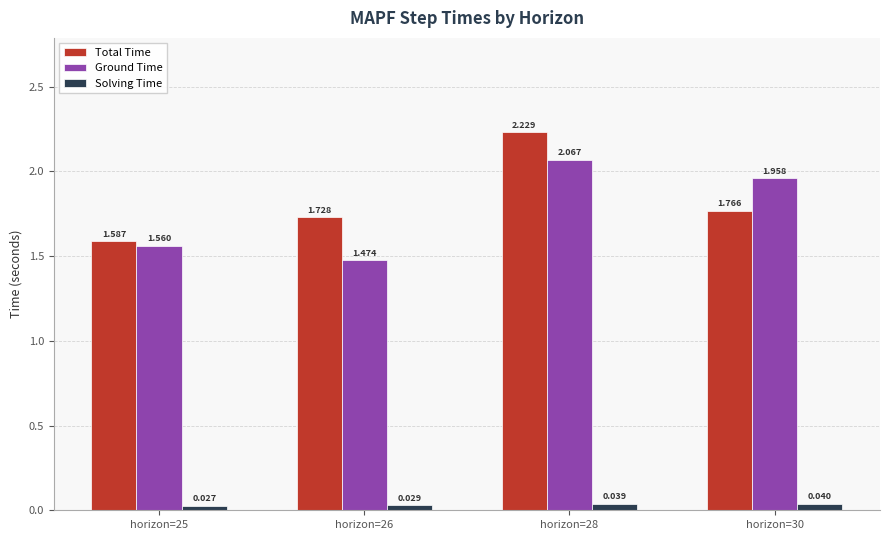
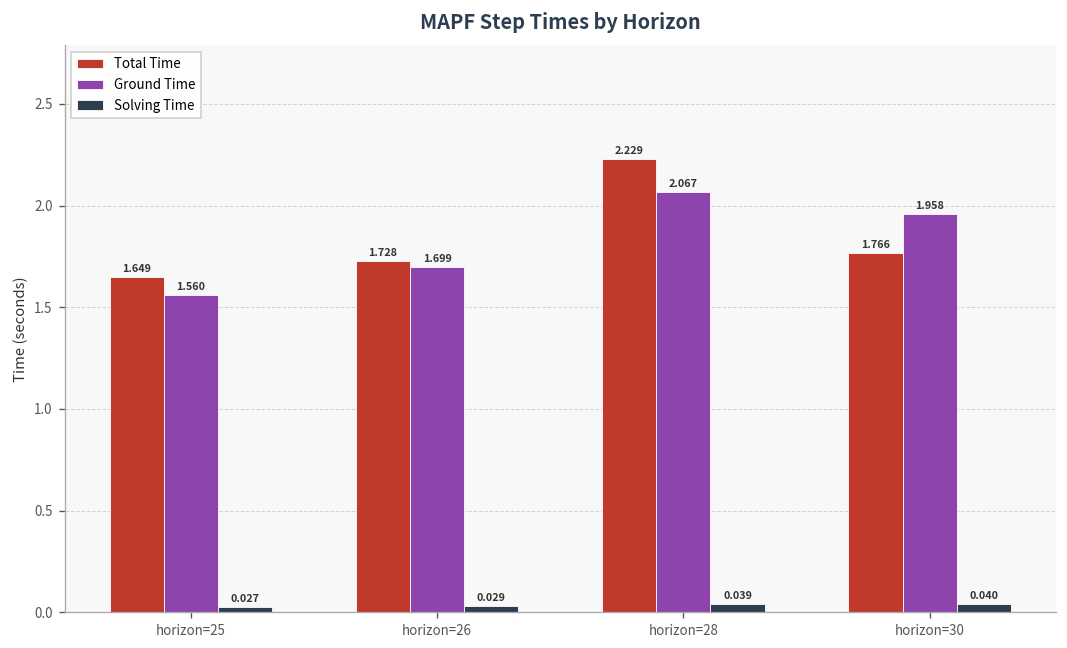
Total Time, horizon=25: 1.587 -> 1.649
Ground Time, horizon=26: 1.474 -> 1.699
